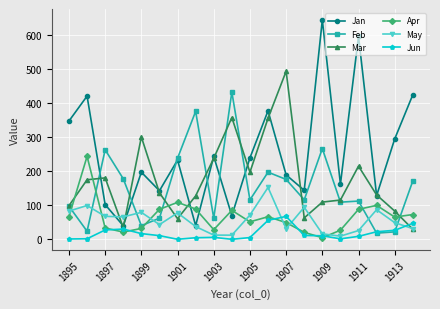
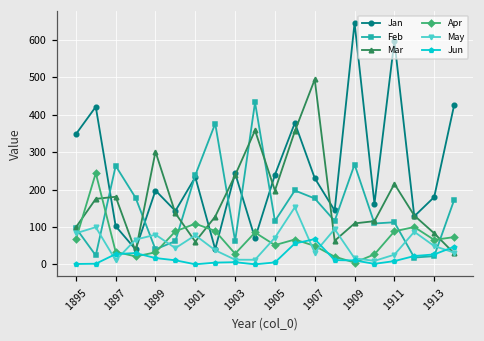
May, 1897: 70 -> 10
Jan, 1907: 190 -> 230
Jan, 1913: 300 -> 180
